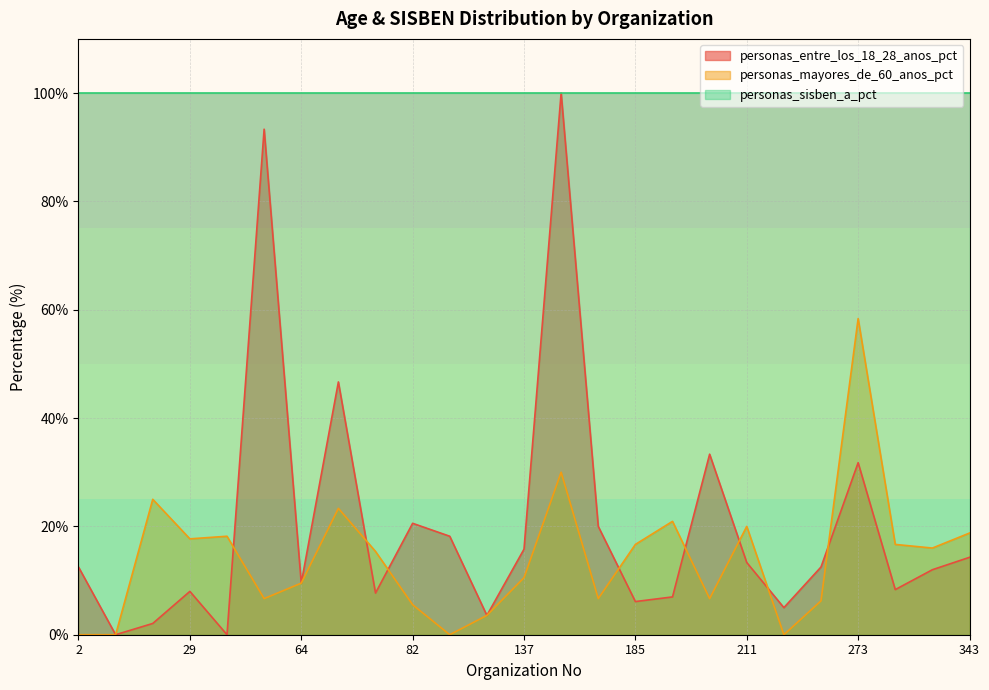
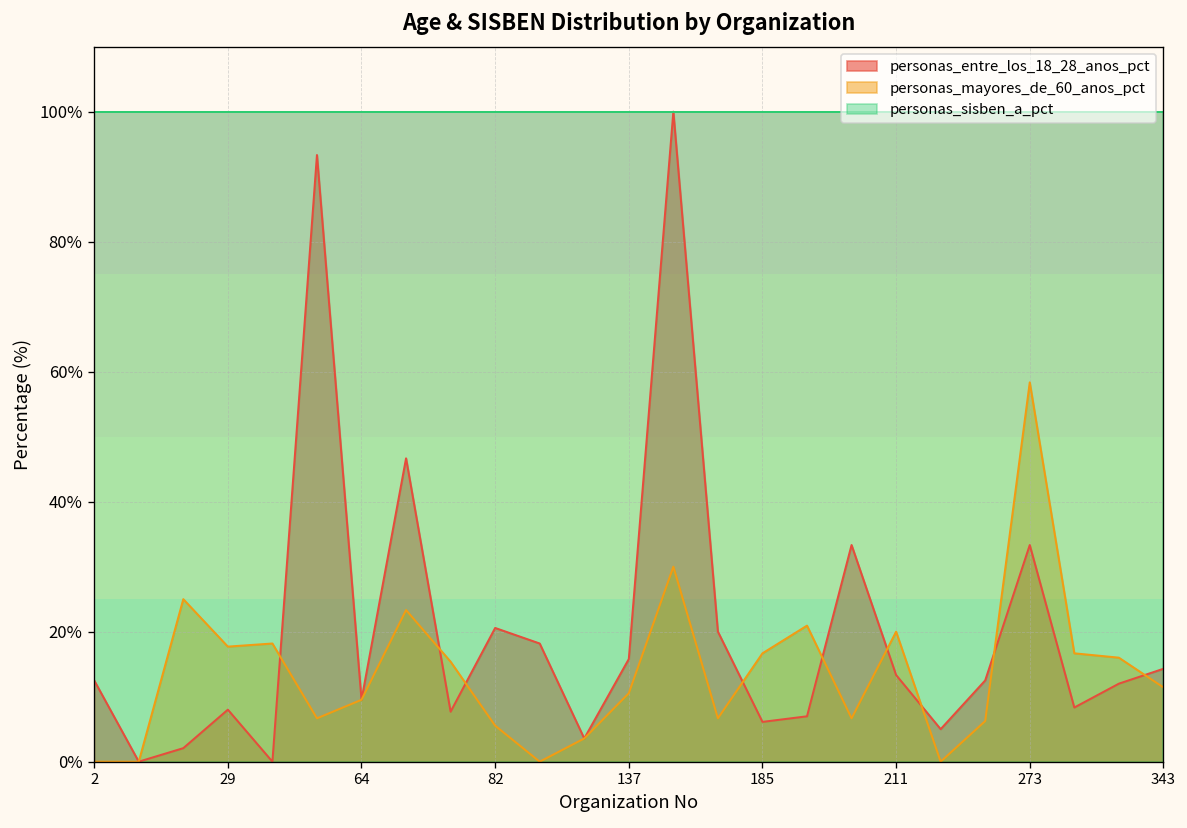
personas_entre_los_18_28_anos_pct, 273: 32% -> 33%
personas_mayores_de_60_anos_pct, 343: 19% -> 11%
